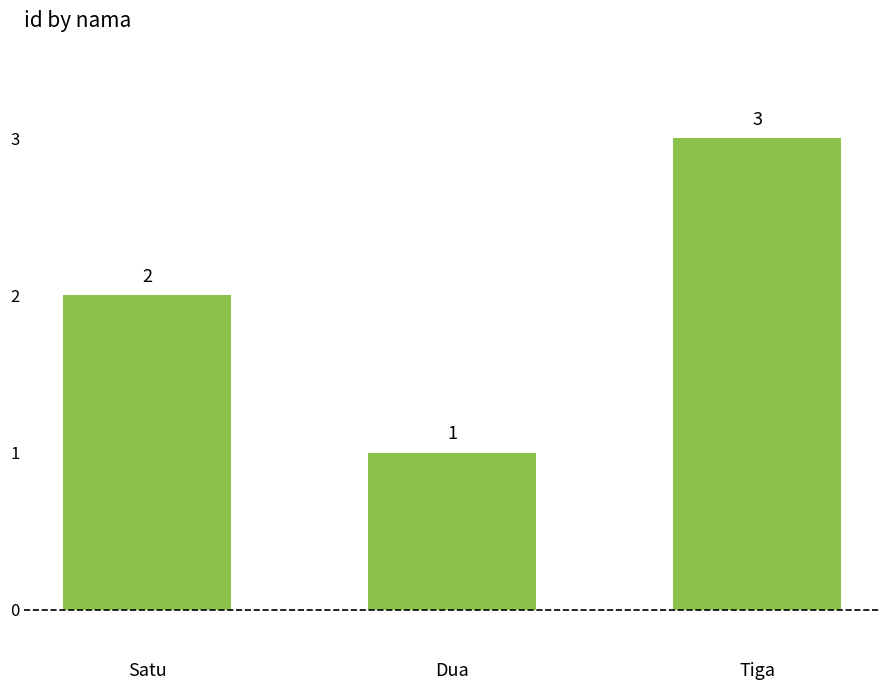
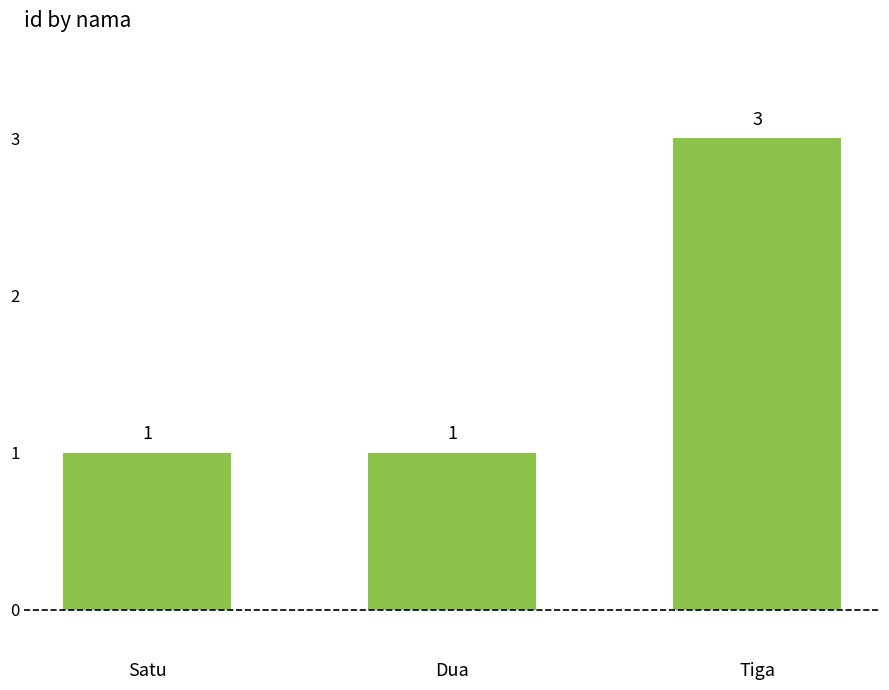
Satu: 2 -> 1
